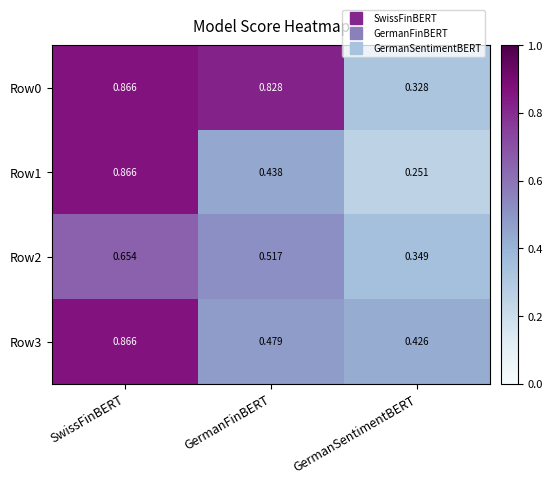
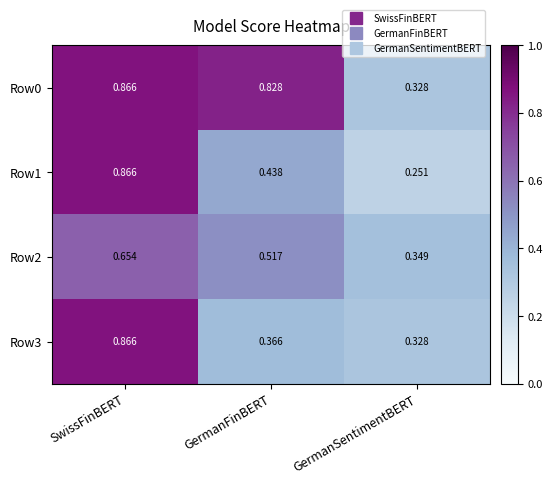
Row3, GermanFinBERT: 0.479 -> 0.366
Row3, GermanSentimentBERT: 0.426 -> 0.328
